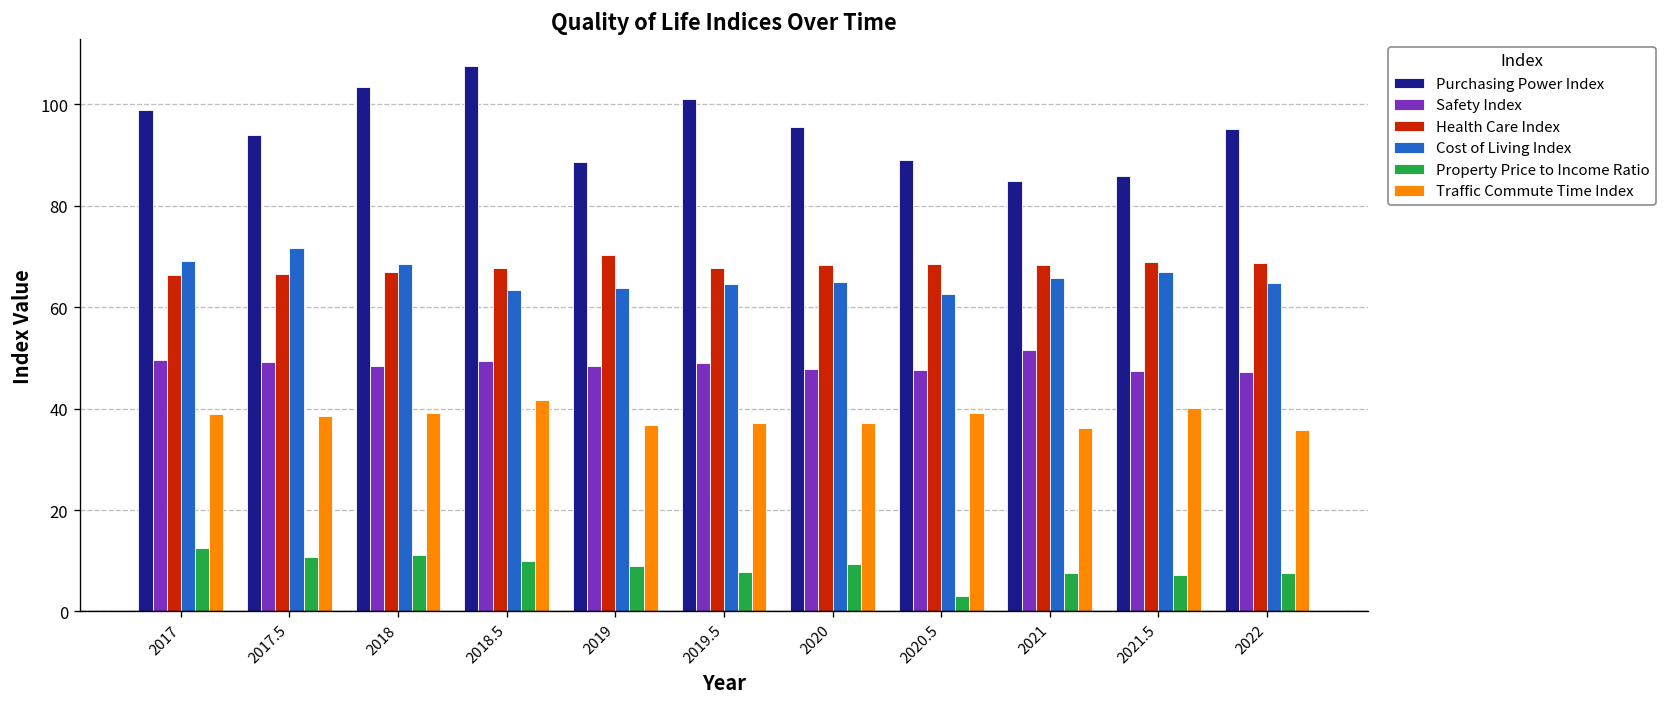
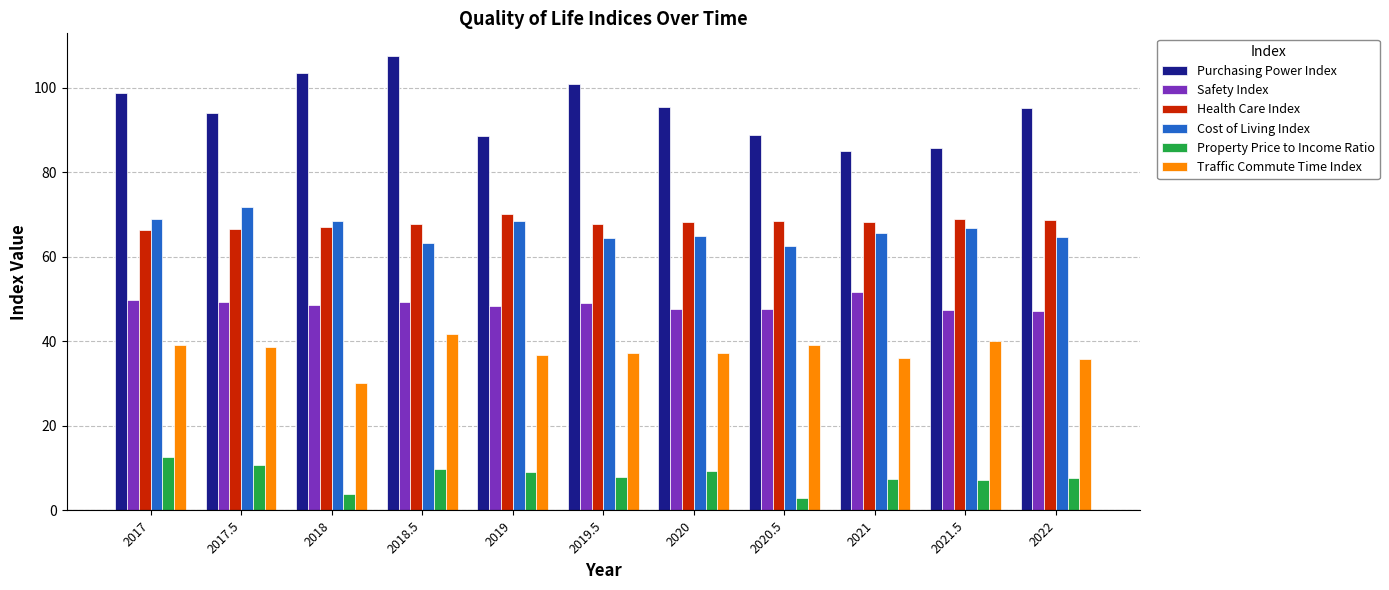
Property Price to Income Ratio, 2018: 11 -> 4
Traffic Commute Time Index, 2018: 39 -> 30
Cost of Living Index, 2019: 64 -> 69
